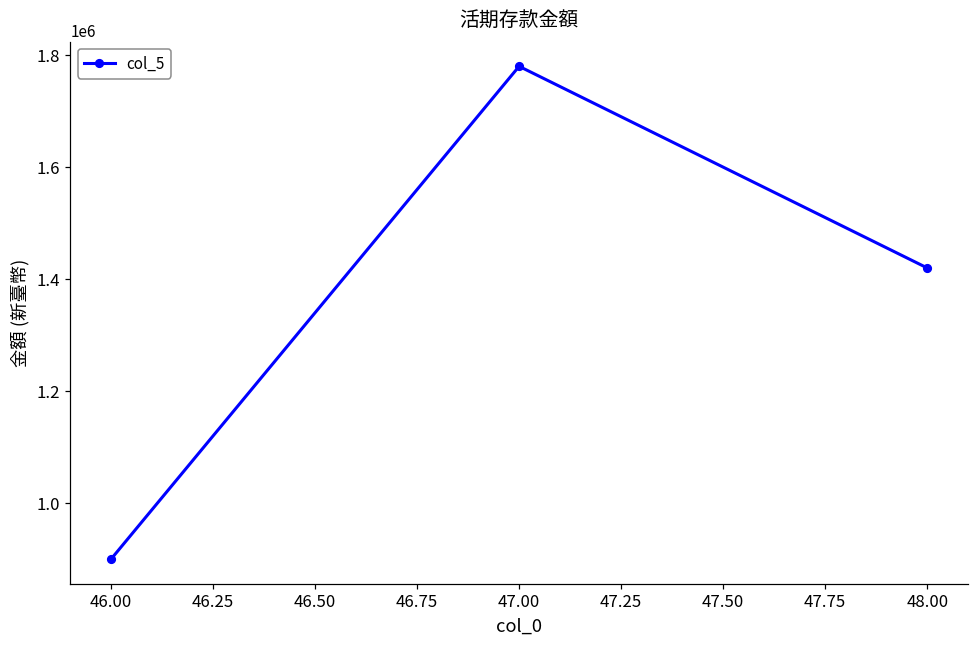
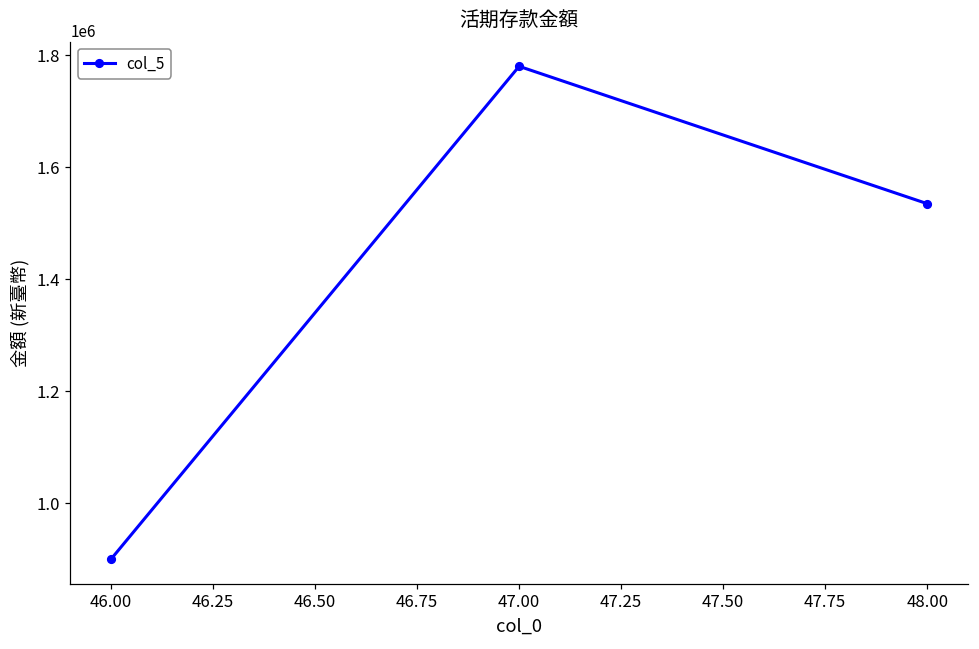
48.00: 1420000 -> 1530000
